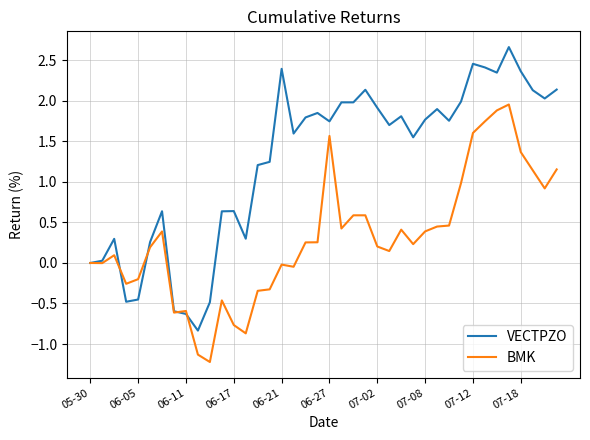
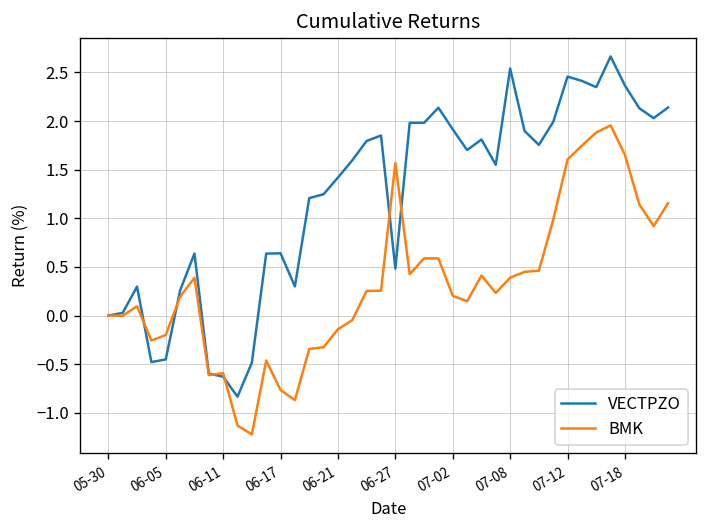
VECTPZO, 06-21: 2.4 -> 1.4
BMK, 06-21: 0.0 -> -0.1
VECTPZO, 06-27: 1.7 -> 0.5
VECTPZO, 07-08: 1.8 -> 2.5
BMK, 07-18: 1.4 -> 1.7
